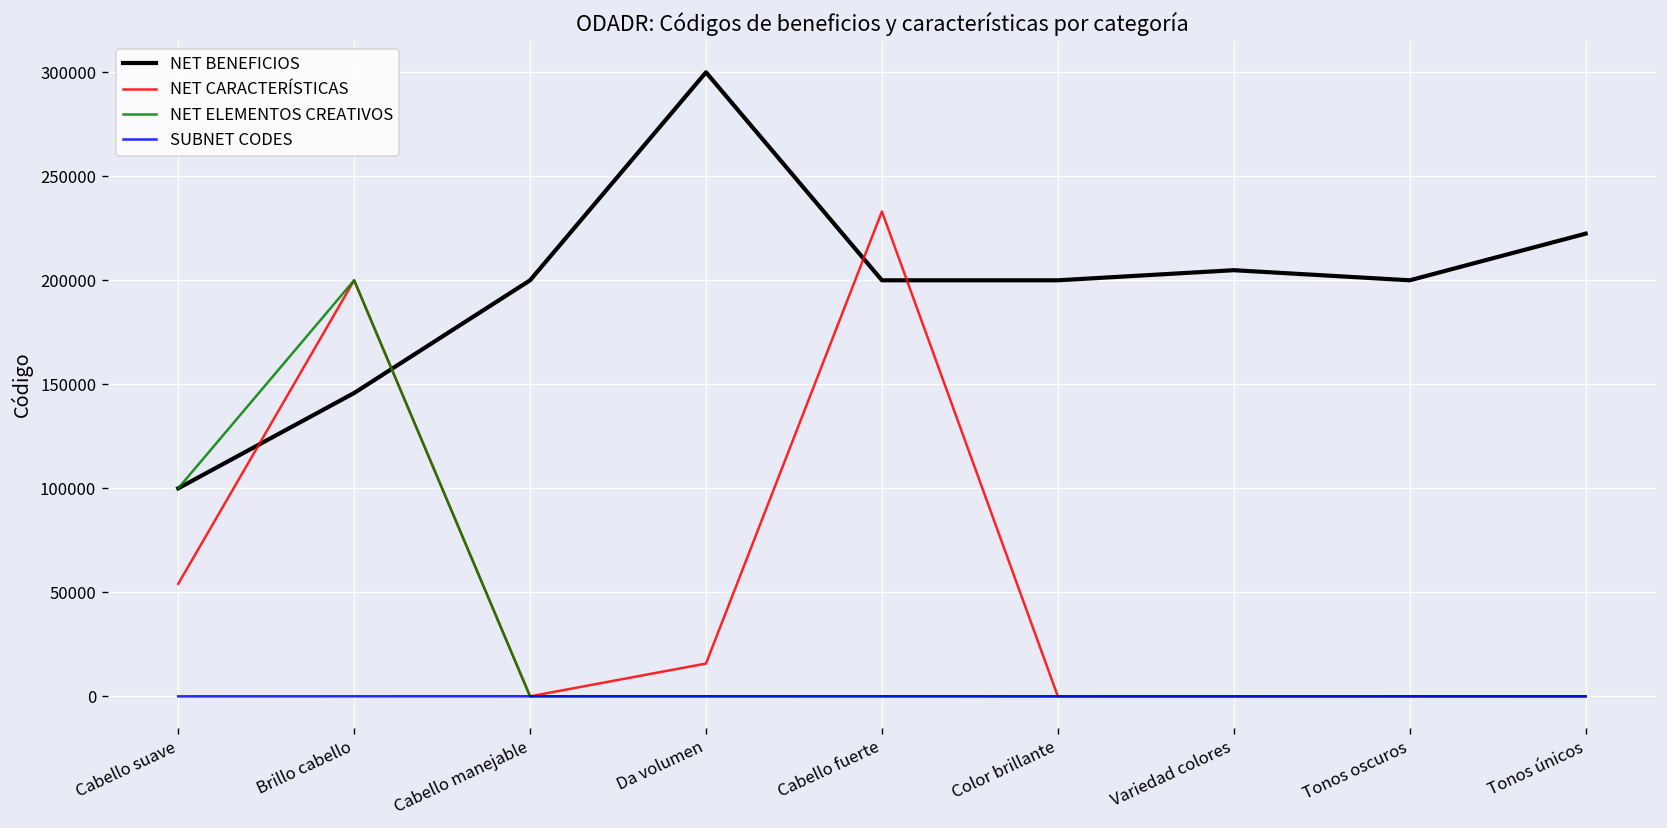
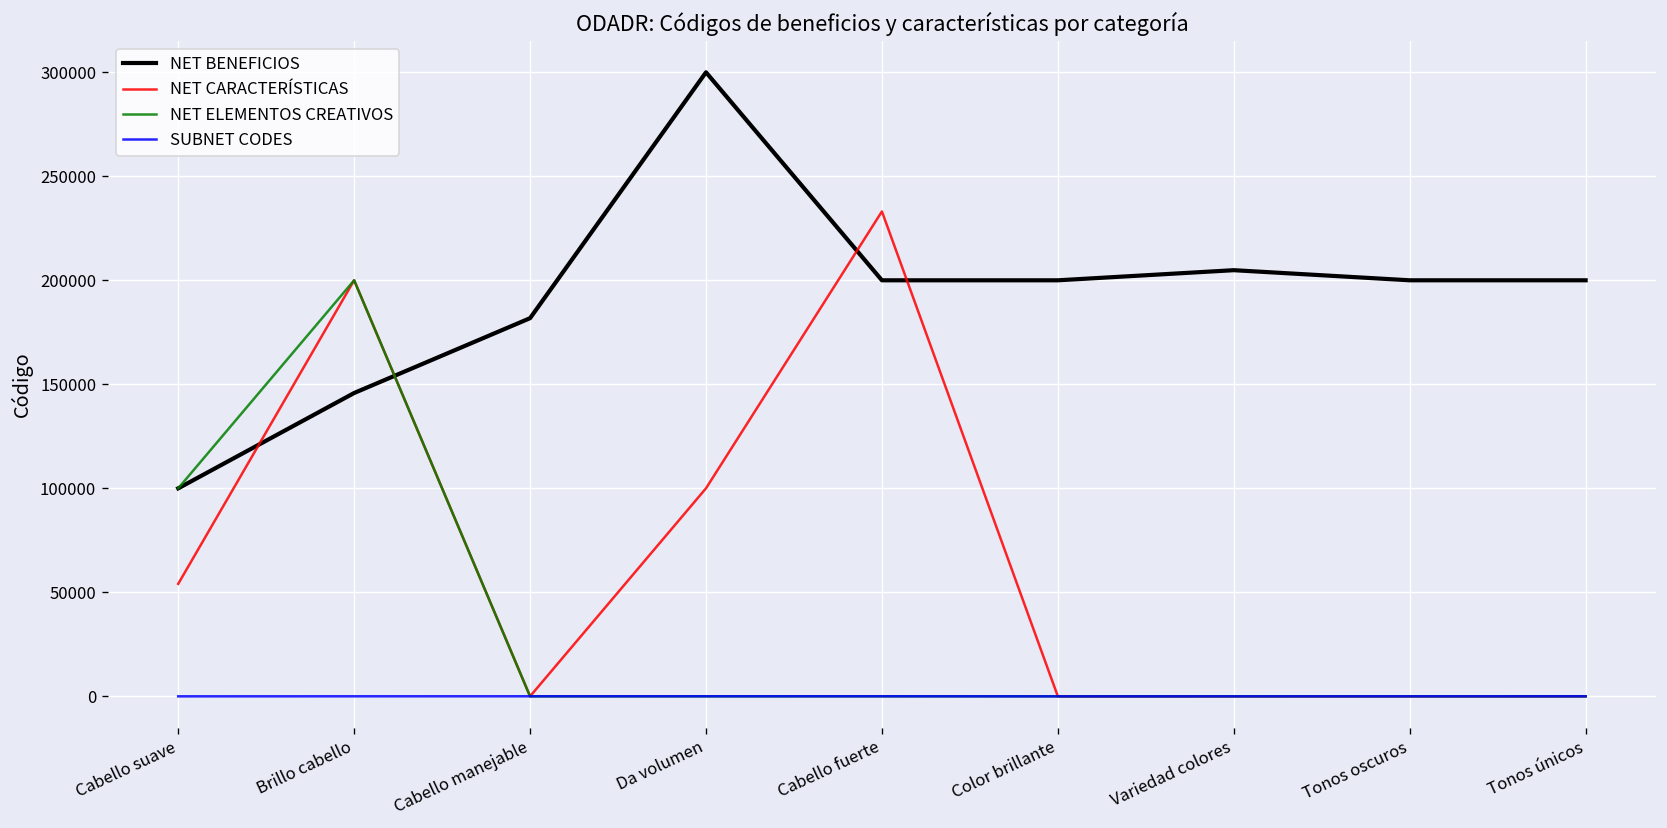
NET BENEFICIOS, Cabello manejable: 200000 -> 182000
NET CARACTERÍSTICAS, Da volumen: 16000 -> 100000
NET BENEFICIOS, Tonos únicos: 222000 -> 200000
